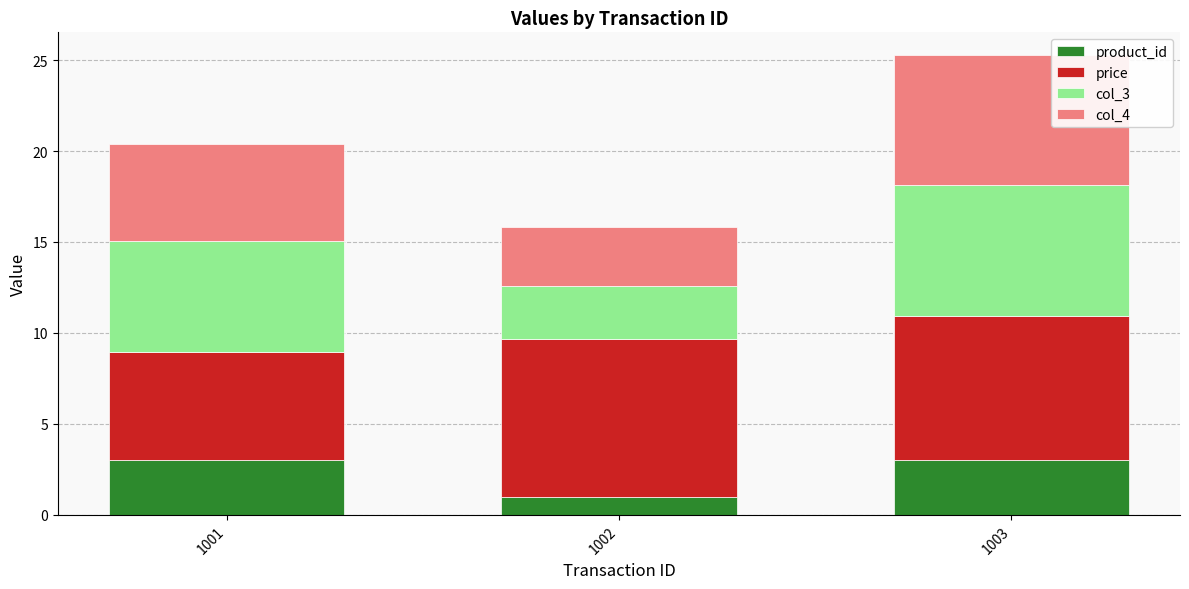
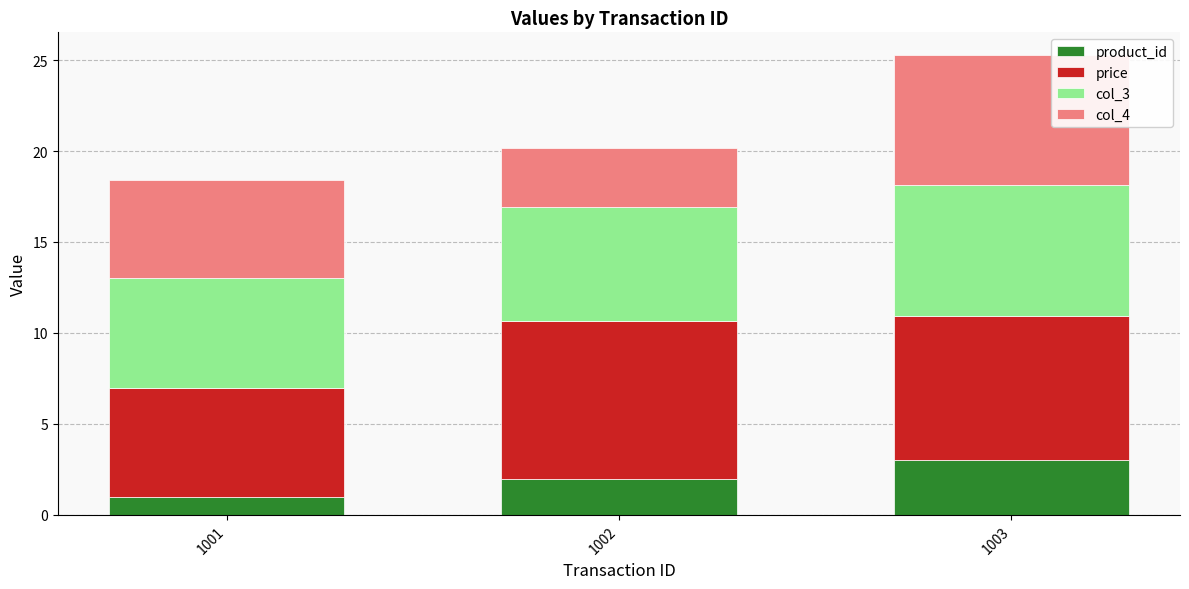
product_id, 1001: 3 -> 1
product_id, 1002: 1 -> 2
col_3, 1002: 2.9 -> 6.3
